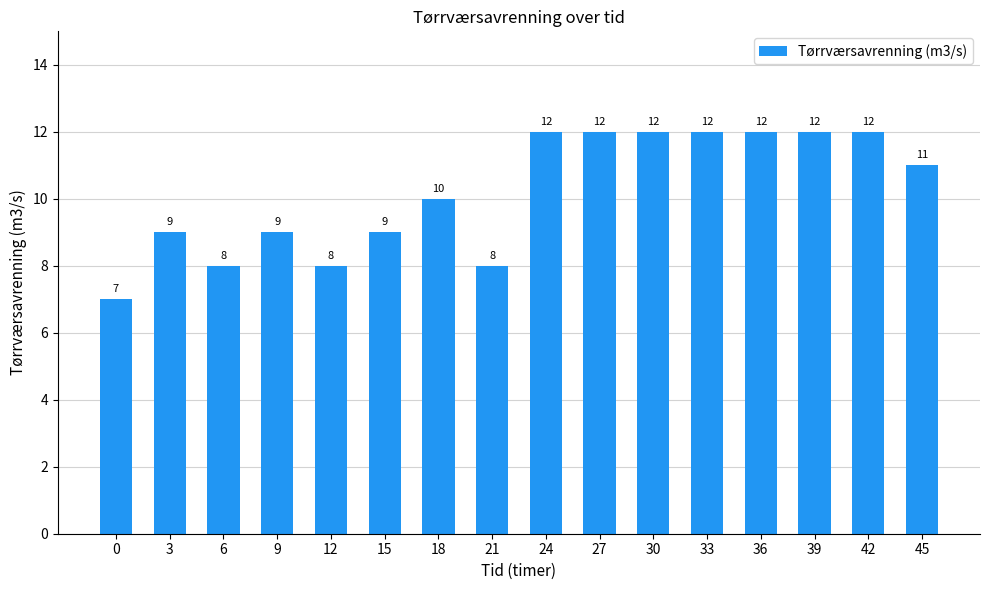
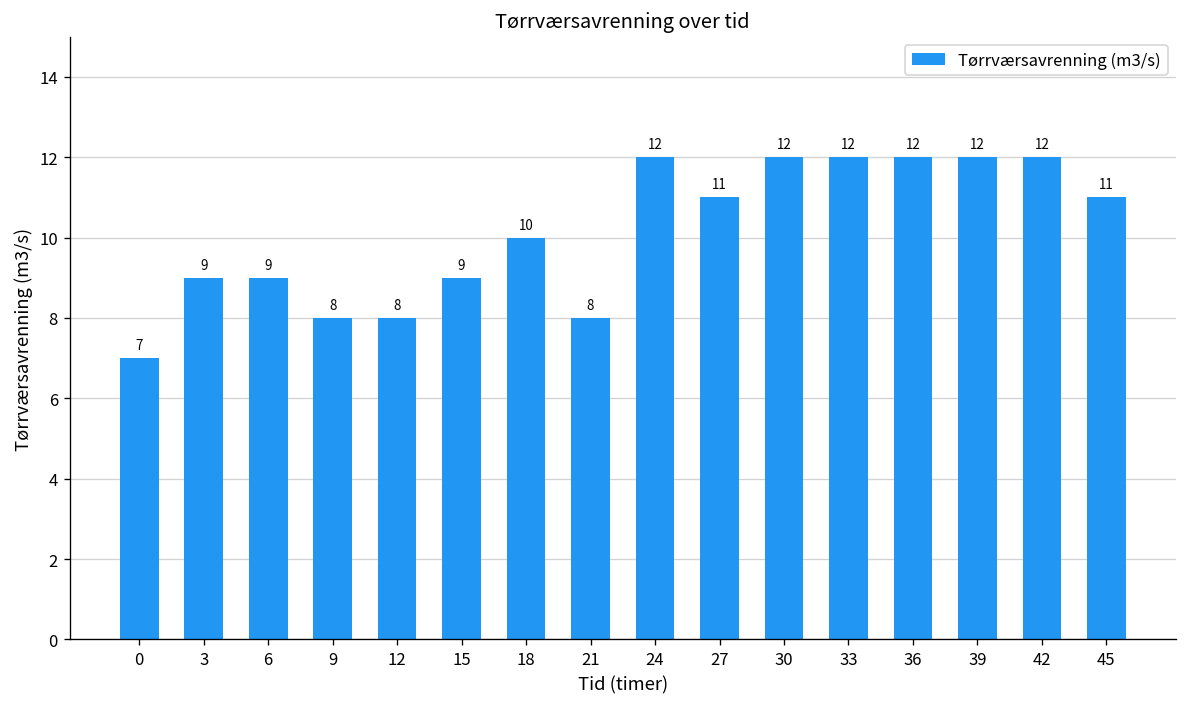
6: 8 -> 9
9: 9 -> 8
27: 12 -> 11
